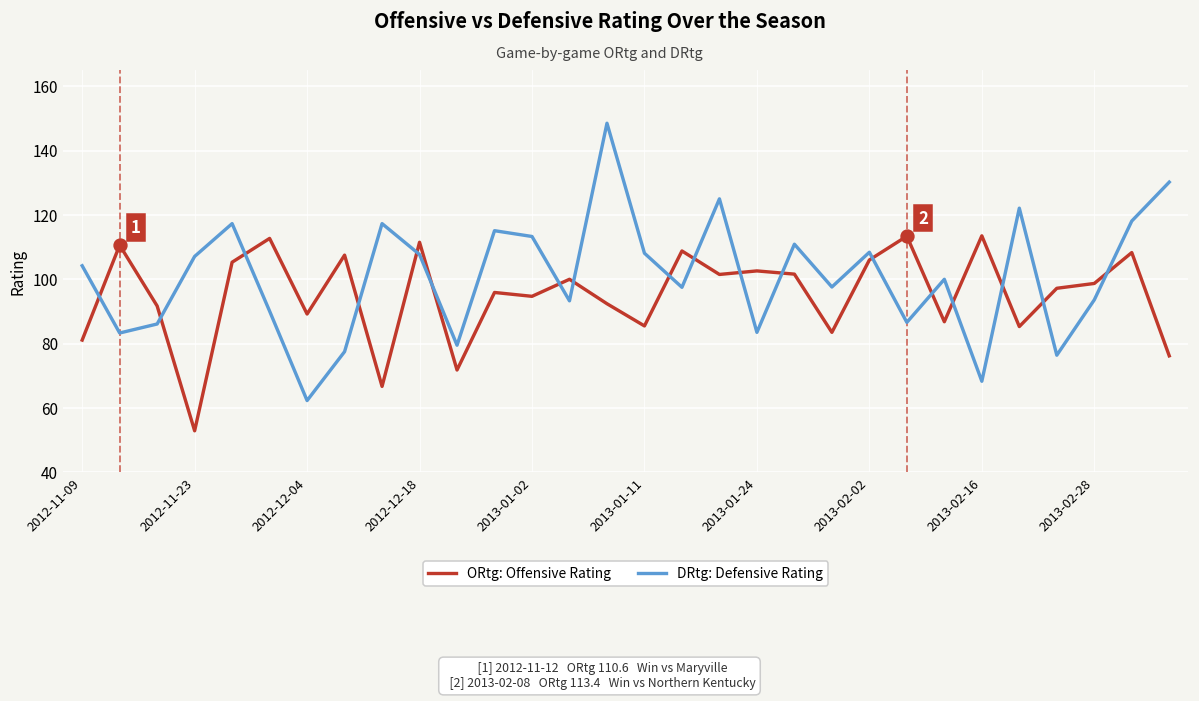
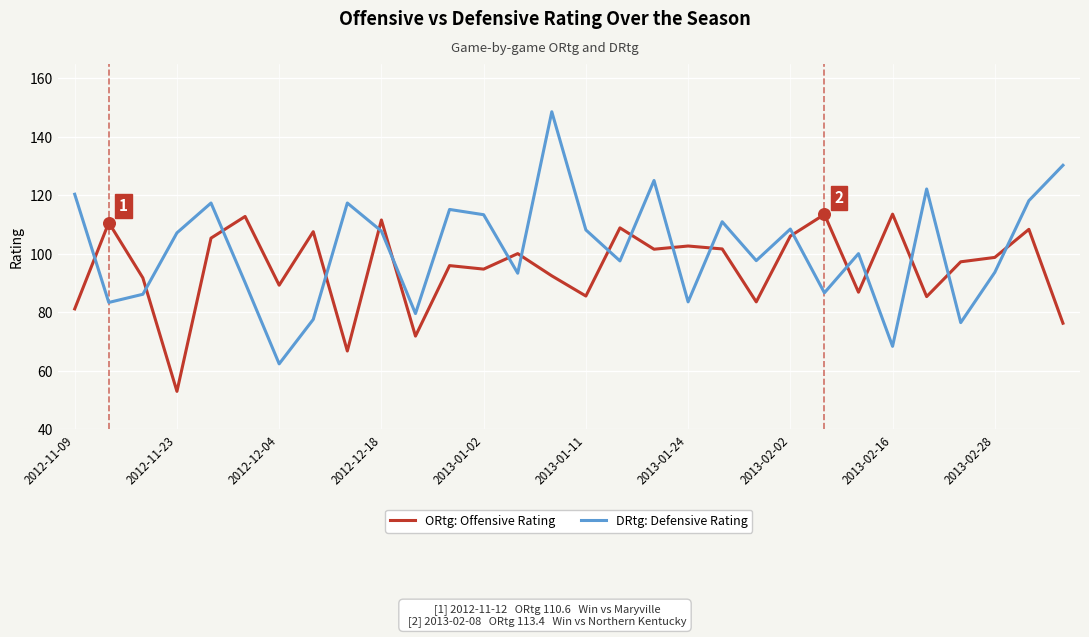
DRtg: Defensive Rating, 2012-11-09: 104 -> 120
